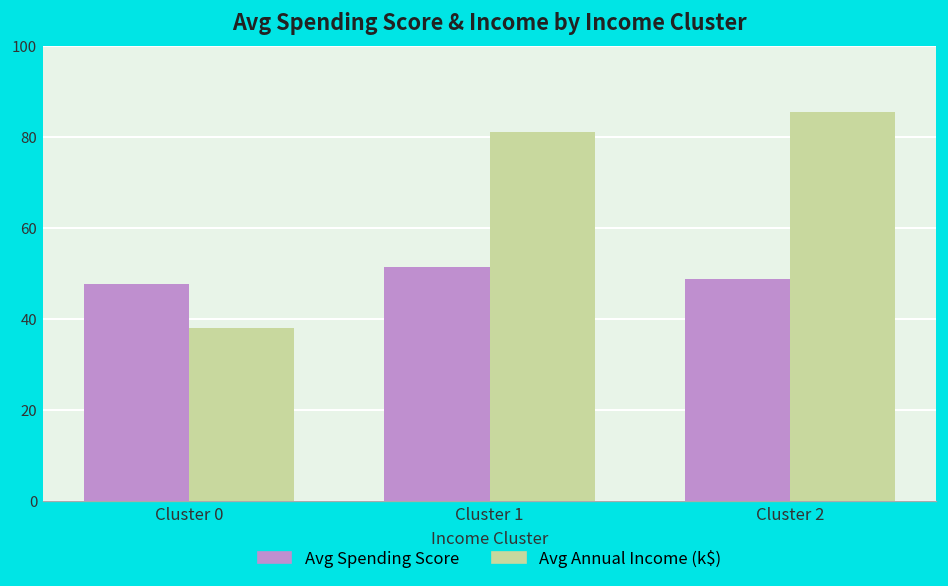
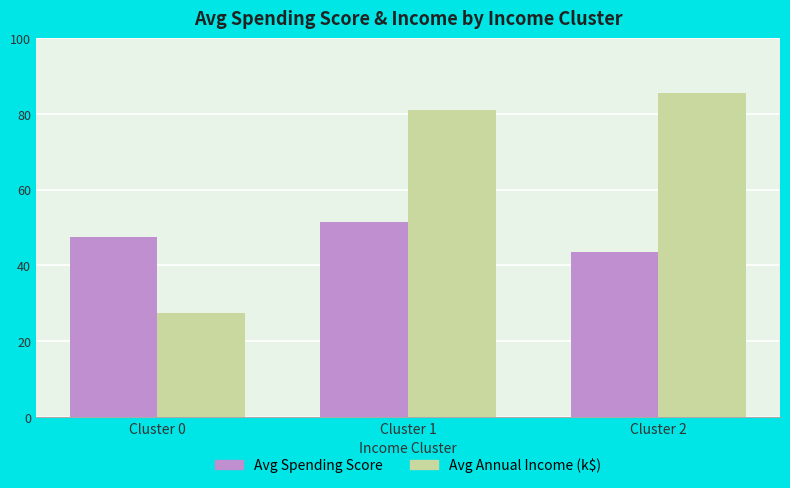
Avg Annual Income (k$), Cluster 0: 38 -> 27
Avg Spending Score, Cluster 2: 49 -> 43
